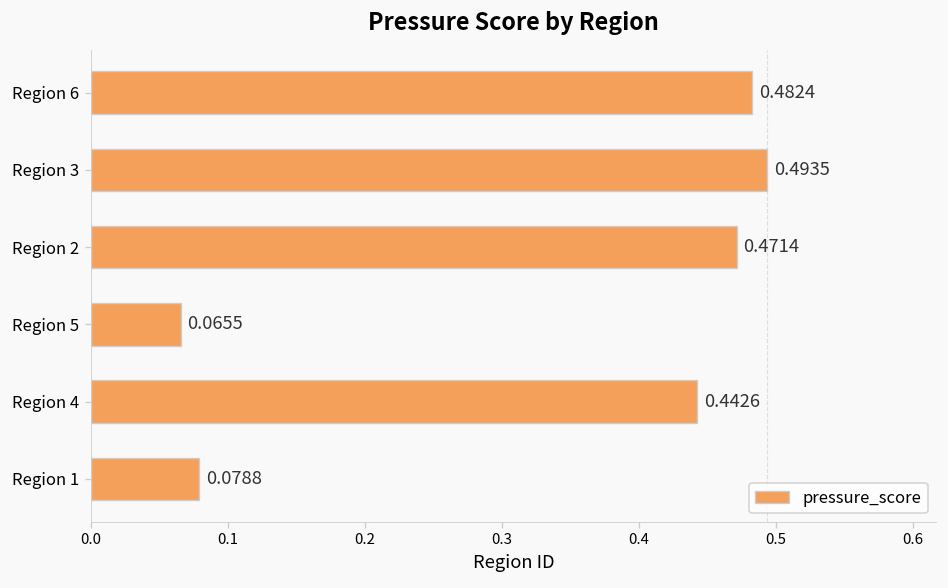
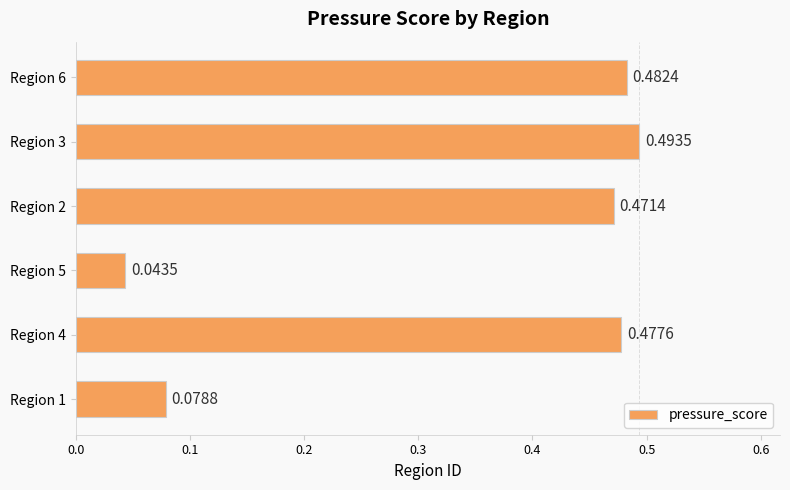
Region 5: 0.0655 -> 0.0435
Region 4: 0.4426 -> 0.4776
